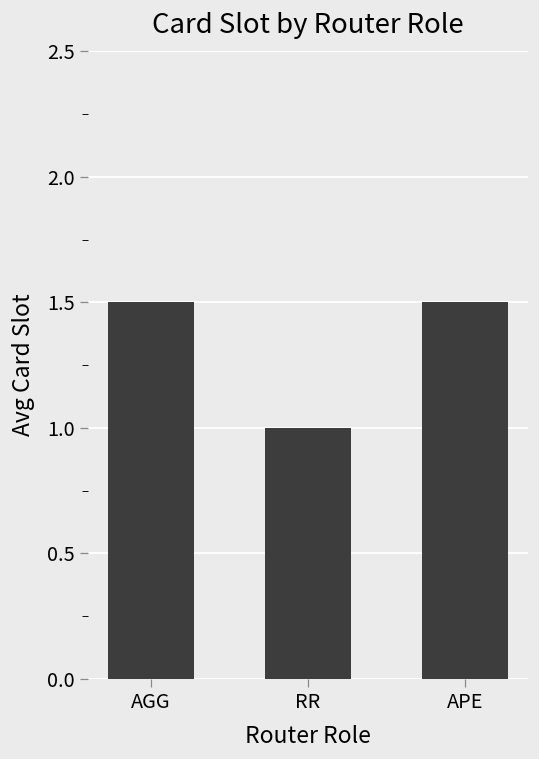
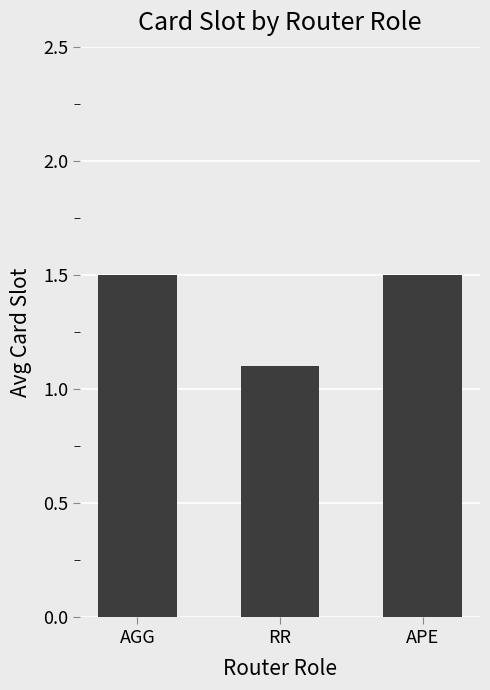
RR: 1.0 -> 1.1
